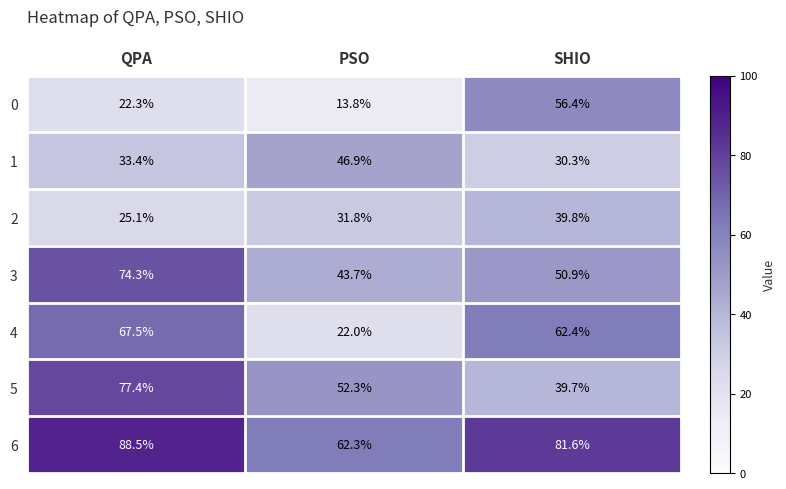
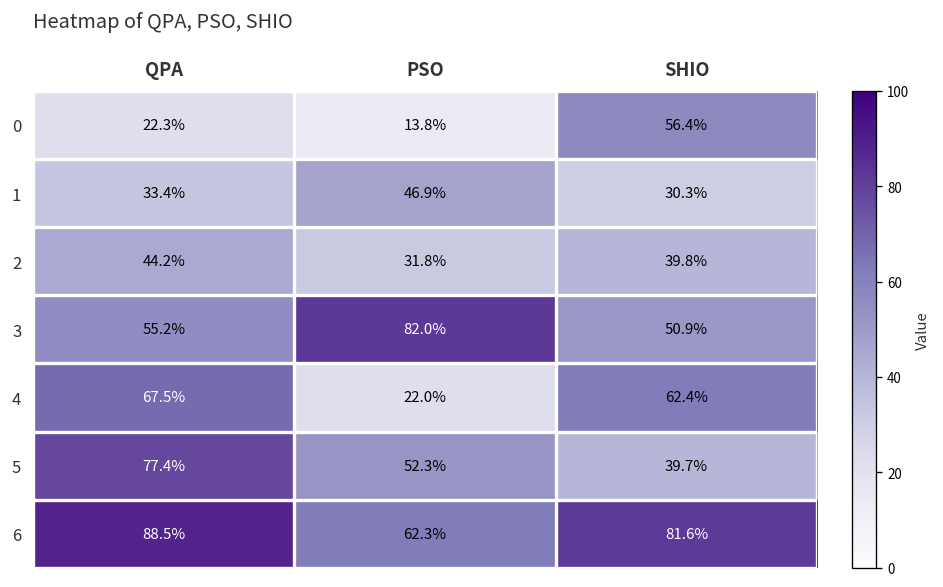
2, QPA: 25.1% -> 44.2%
3, QPA: 74.3% -> 55.2%
3, PSO: 43.7% -> 82.0%
